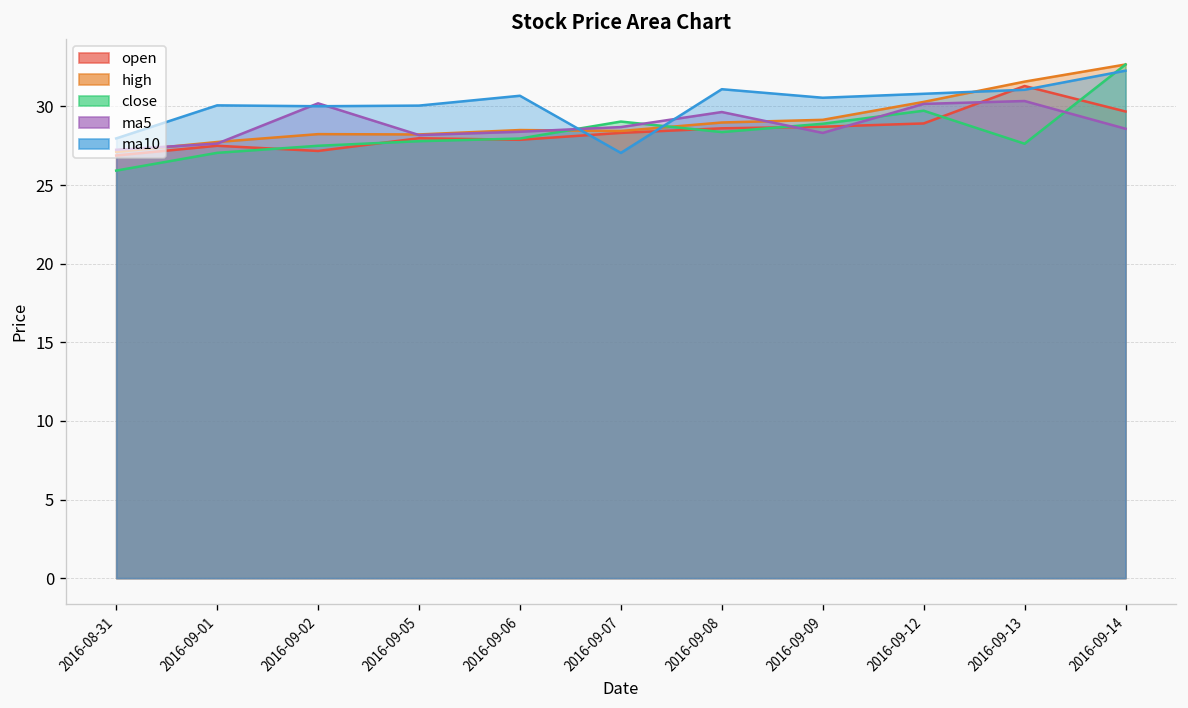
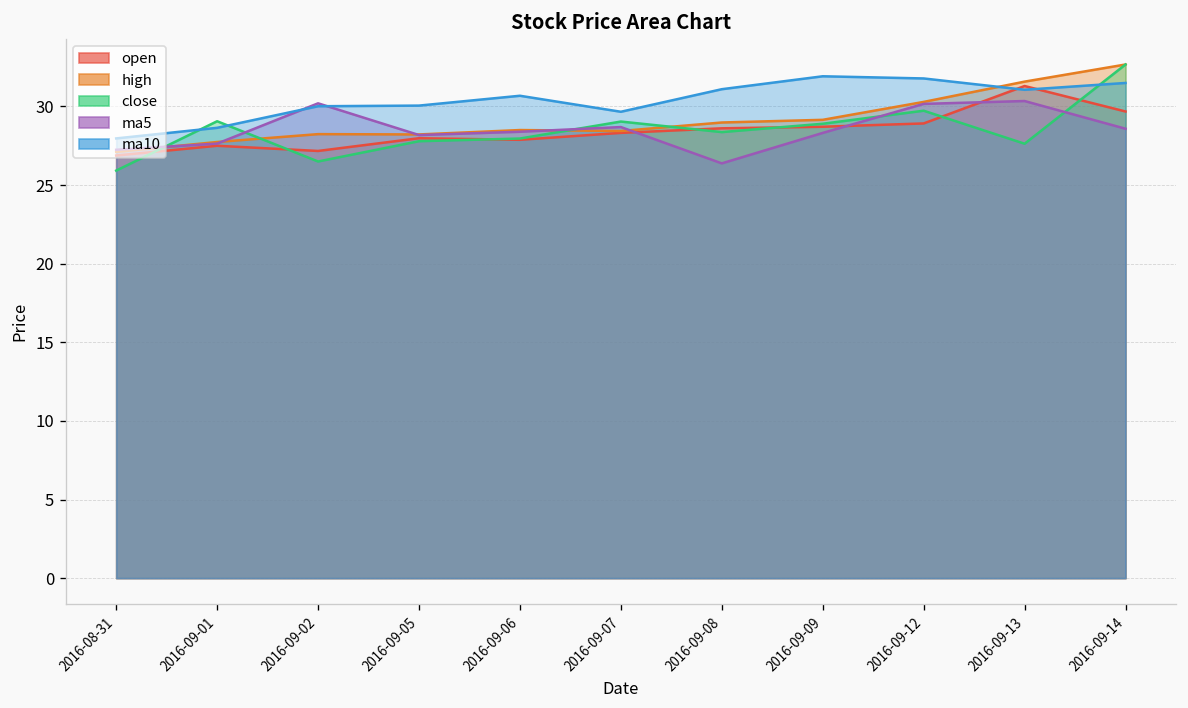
close, 2016-09-01: 27.1 -> 29.1
ma10, 2016-09-01: 30.1 -> 28.6
close, 2016-09-02: 27.5 -> 26.5
ma10, 2016-09-07: 27.0 -> 29.7
ma5, 2016-09-08: 29.6 -> 26.4
ma10, 2016-09-09: 30.6 -> 31.9
ma10, 2016-09-12: 30.8 -> 31.8
ma10, 2016-09-14: 32.3 -> 31.5
